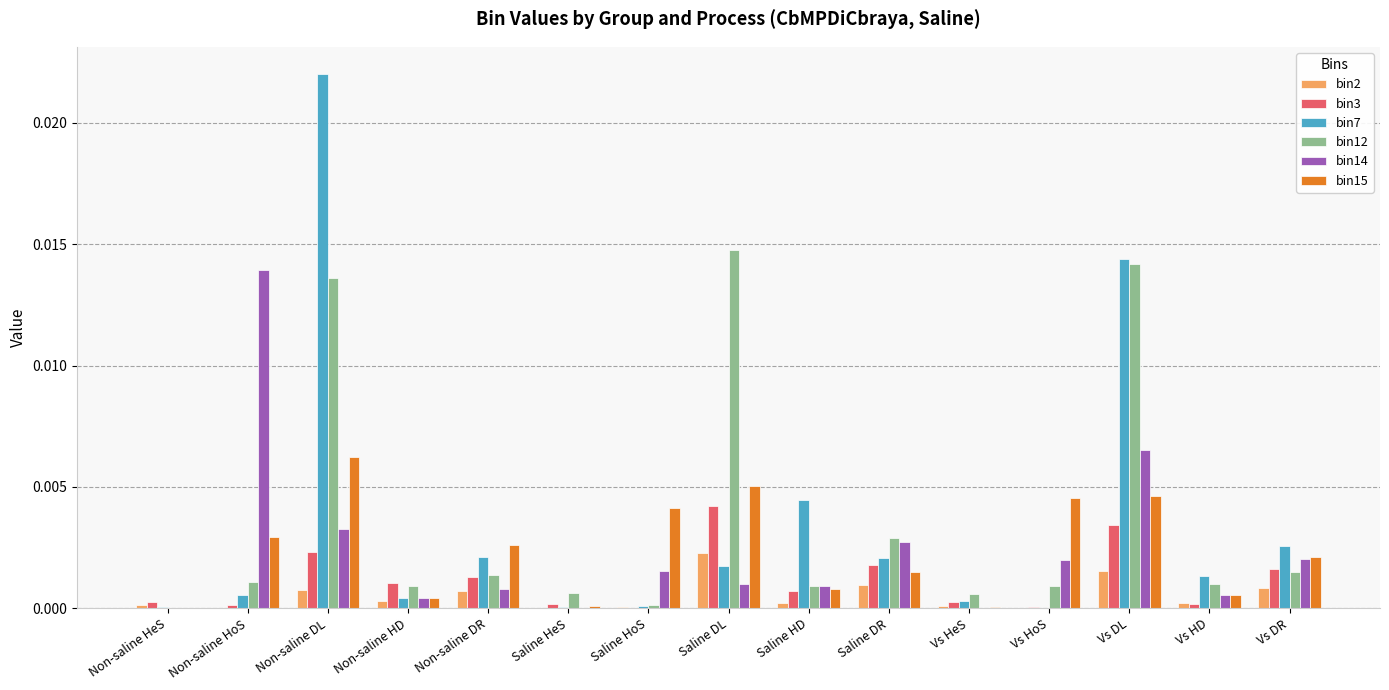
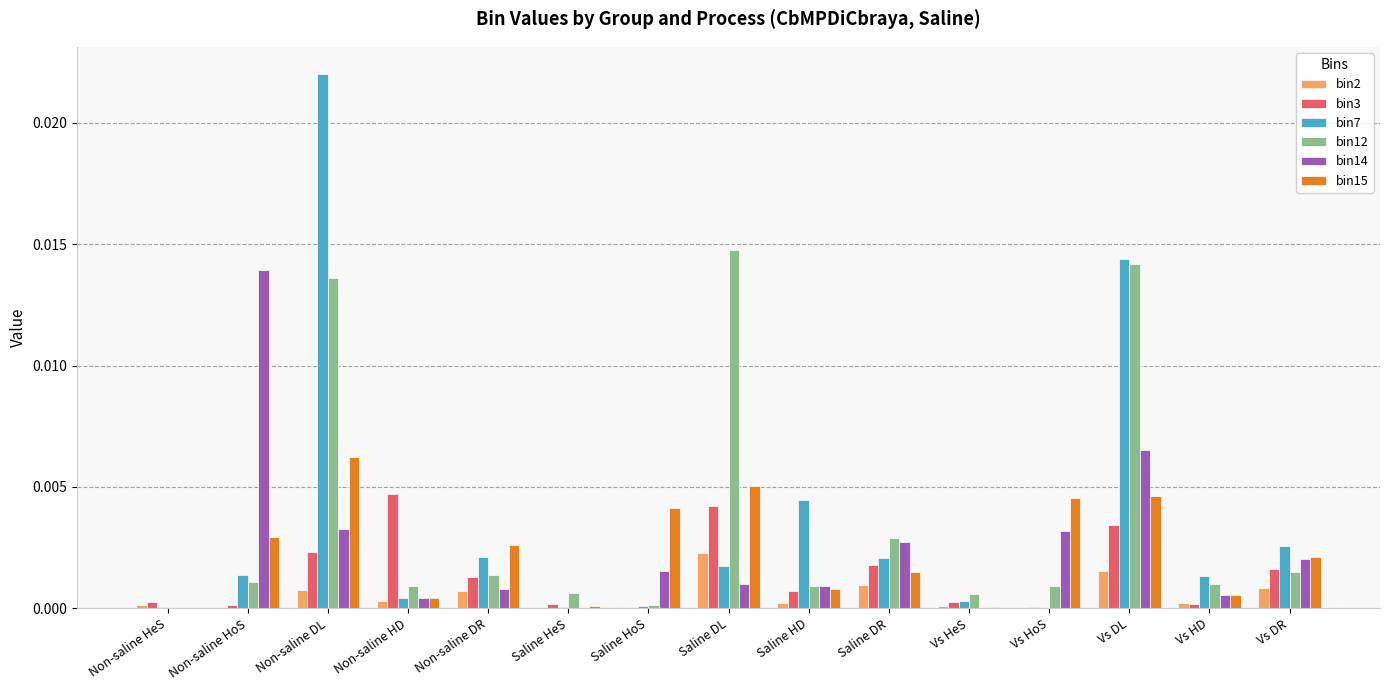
bin7, Non-saline HoS: 0.0005 -> 0.0014
bin3, Non-saline HD: 0.0010 -> 0.0047
bin14, Vs HoS: 0.0020 -> 0.0032
